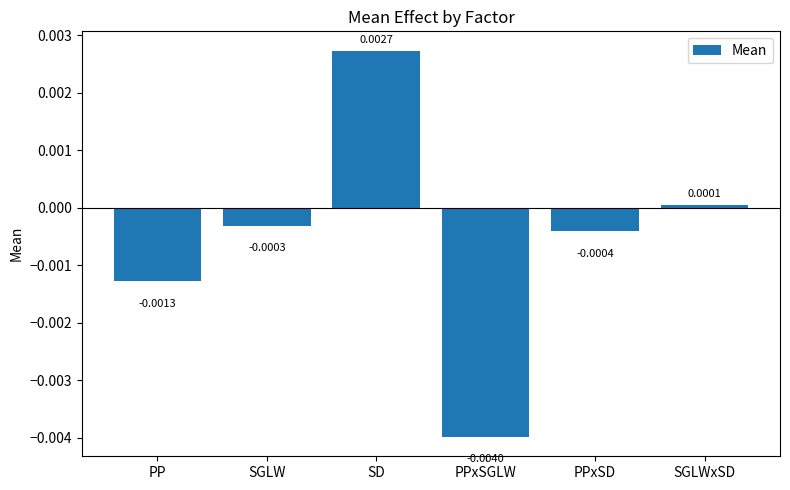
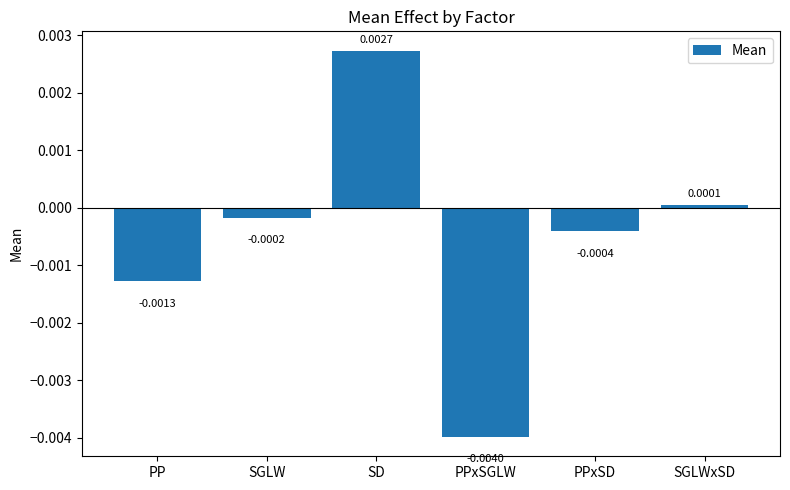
SGLW: -0.0003 -> -0.0002
